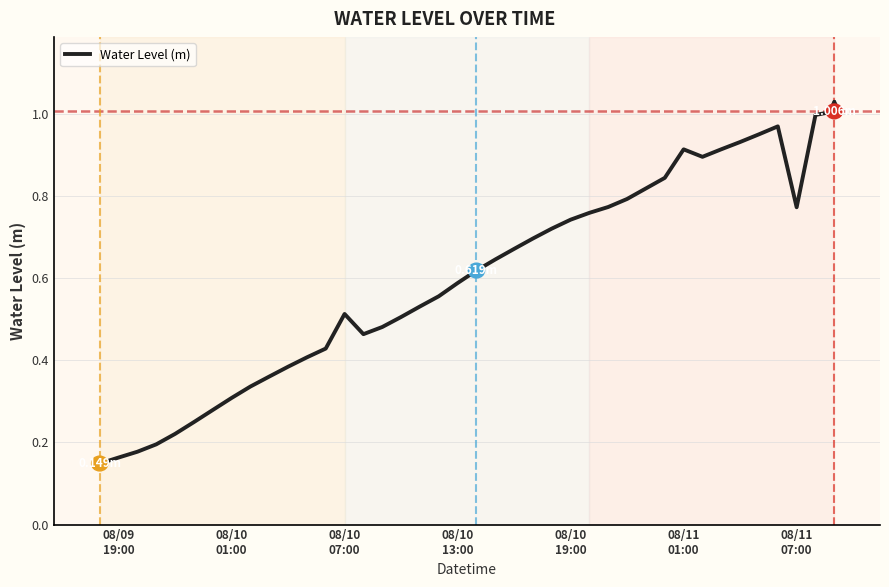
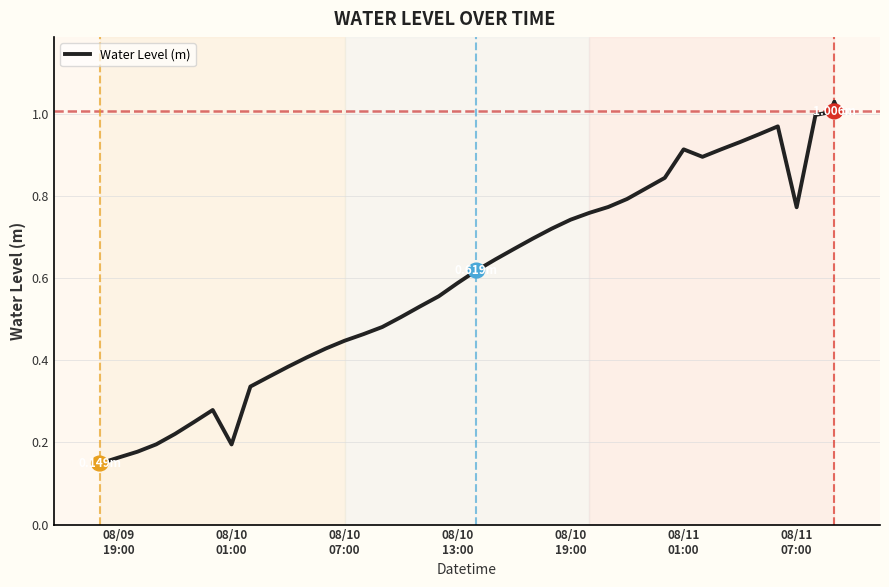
08/10 01:00: 0.31 -> 0.20
08/10 07:00: 0.51 -> 0.45
